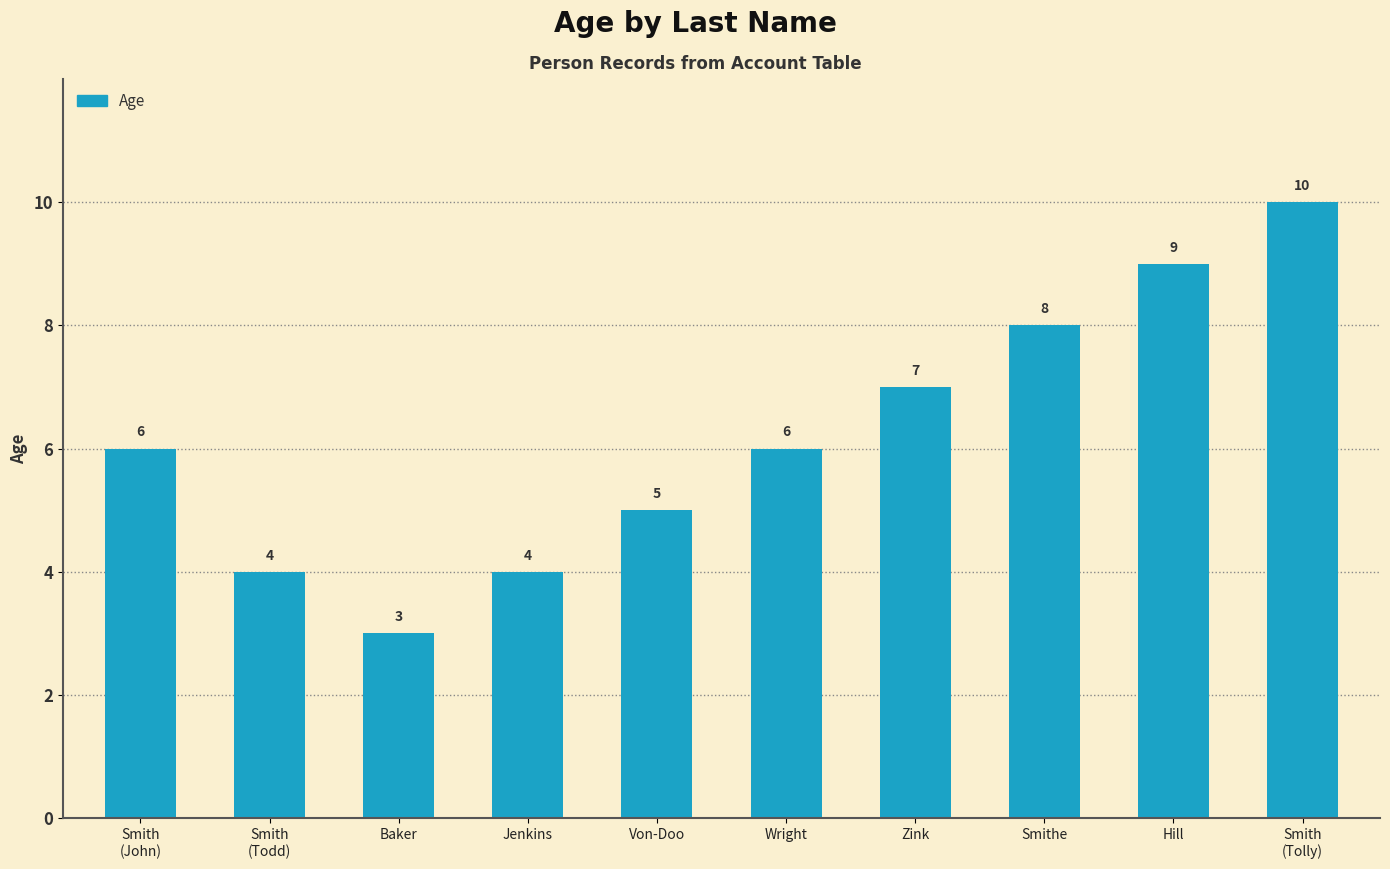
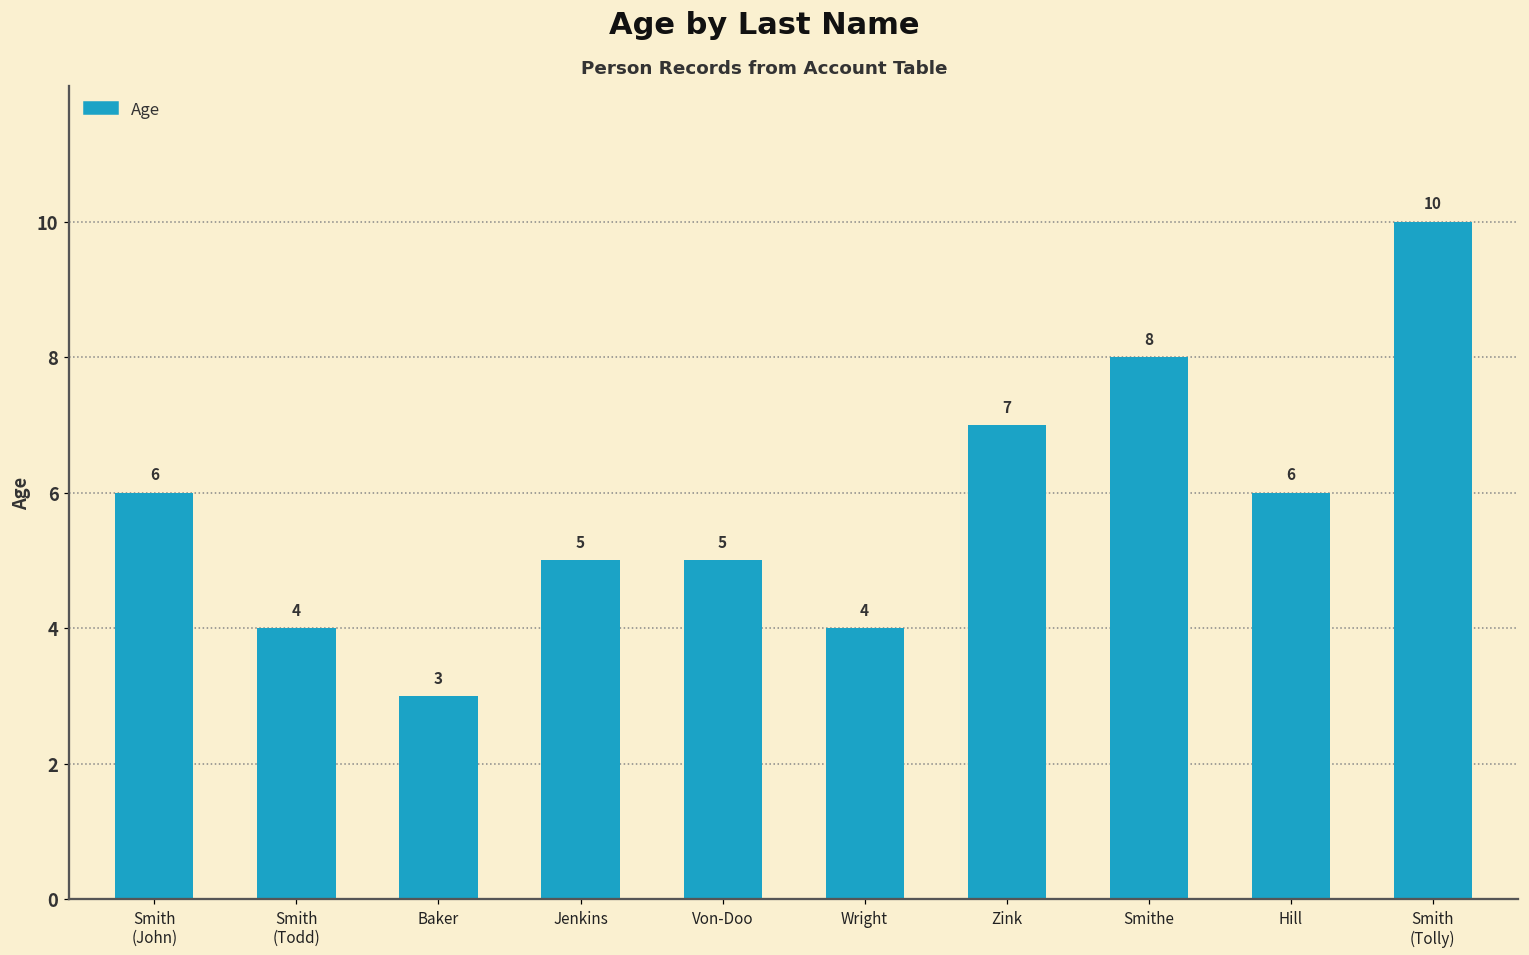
Jenkins: 4 -> 5
Wright: 6 -> 4
Hill: 9 -> 6
